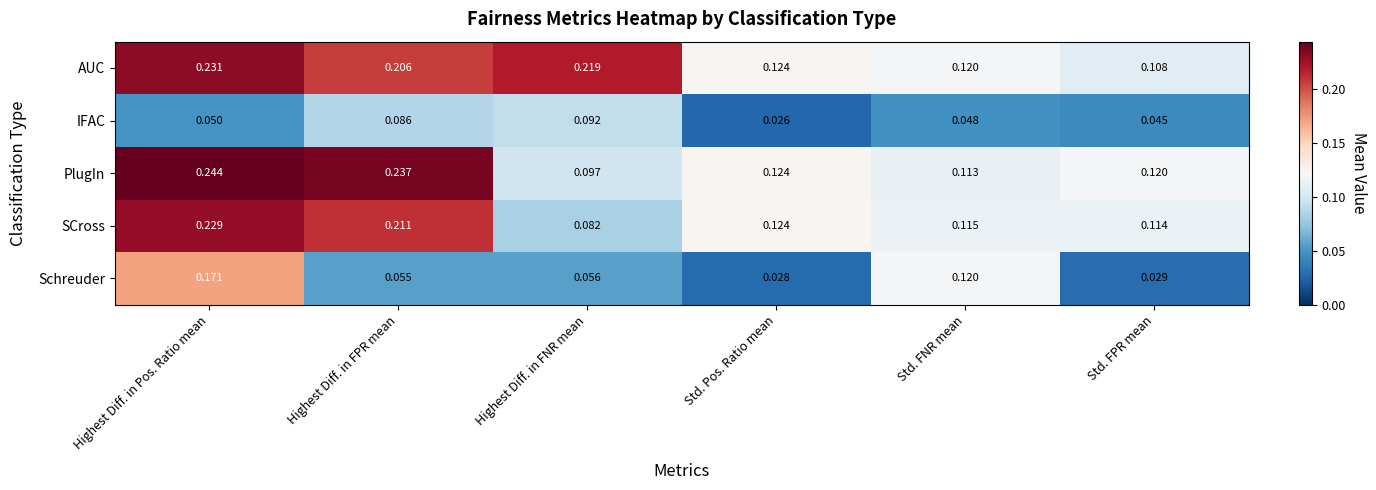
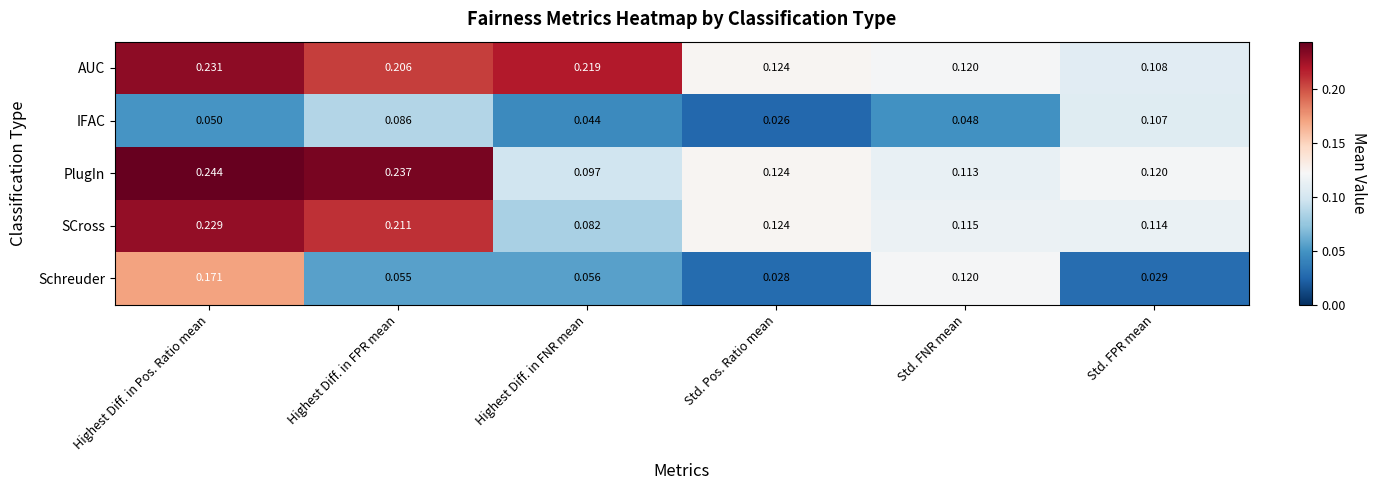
IFAC, Highest Diff. in FNR mean: 0.092 -> 0.044
IFAC, Std. FPR mean: 0.045 -> 0.107
